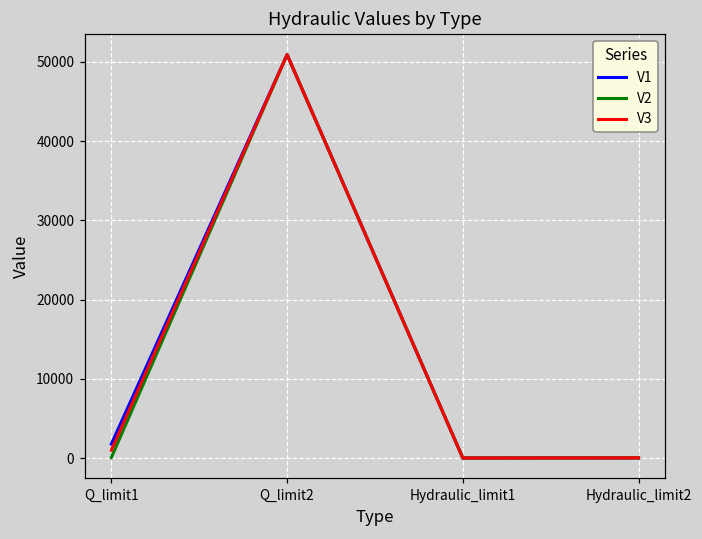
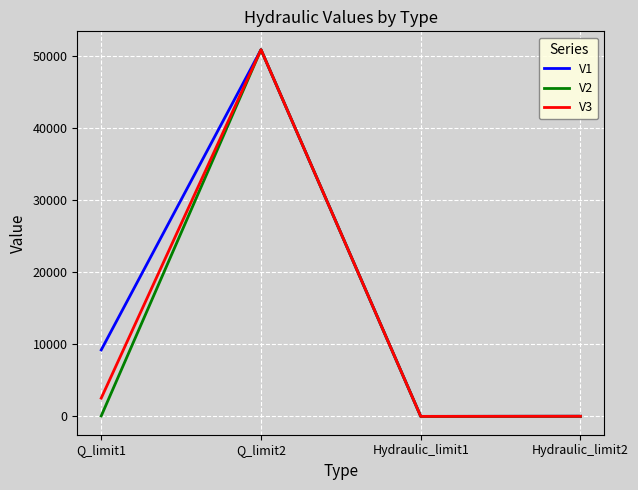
V1, Q_limit1: 2000 -> 9000
V3, Q_limit1: 1000 -> 3000
